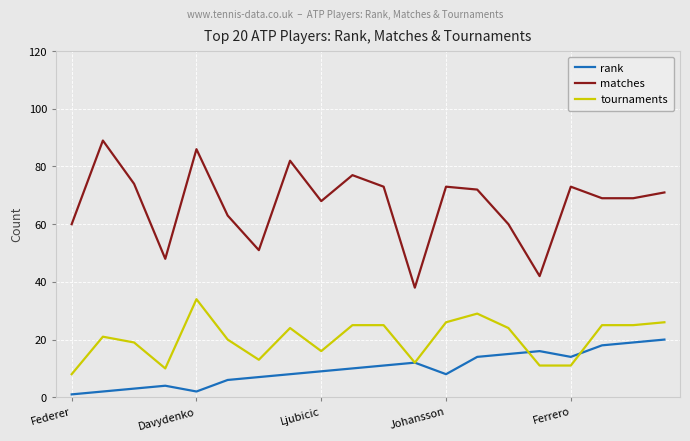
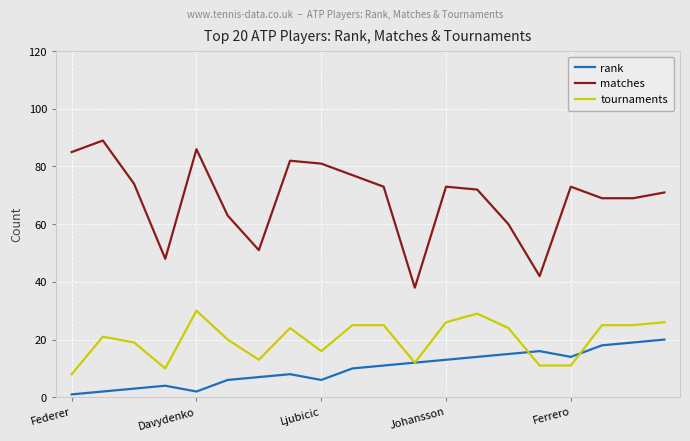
matches, Federer: 60 -> 85
tournaments, Davydenko: 34 -> 30
rank, Ljubicic: 9 -> 6
matches, Ljubicic: 68 -> 81
rank, Johansson: 8 -> 13
